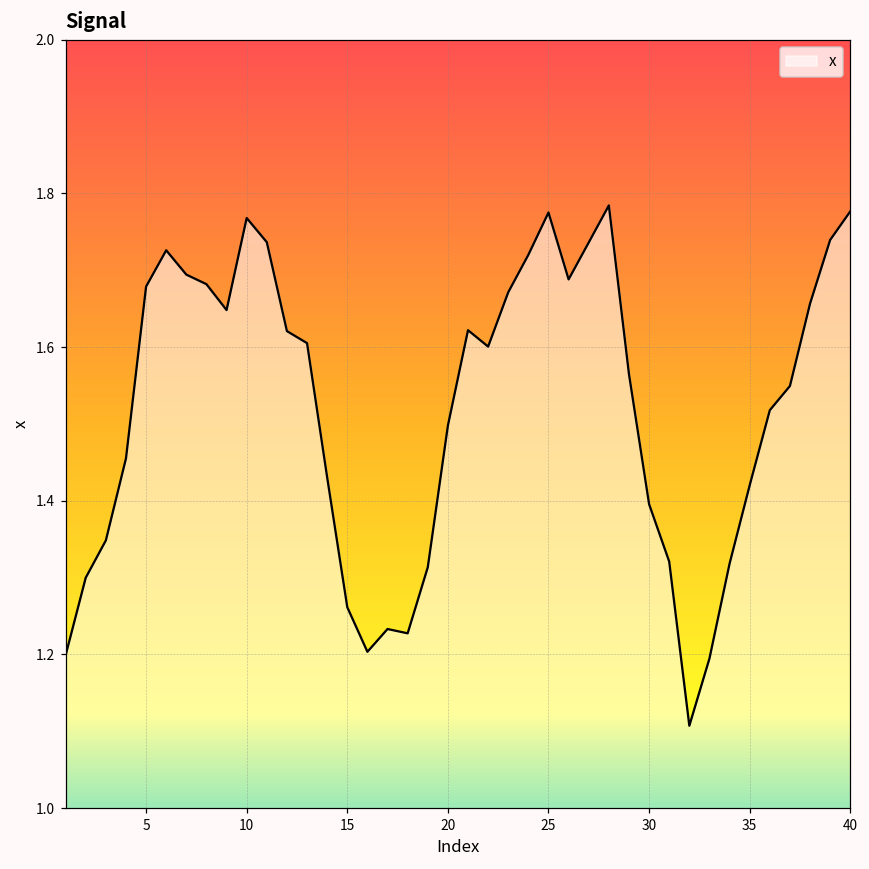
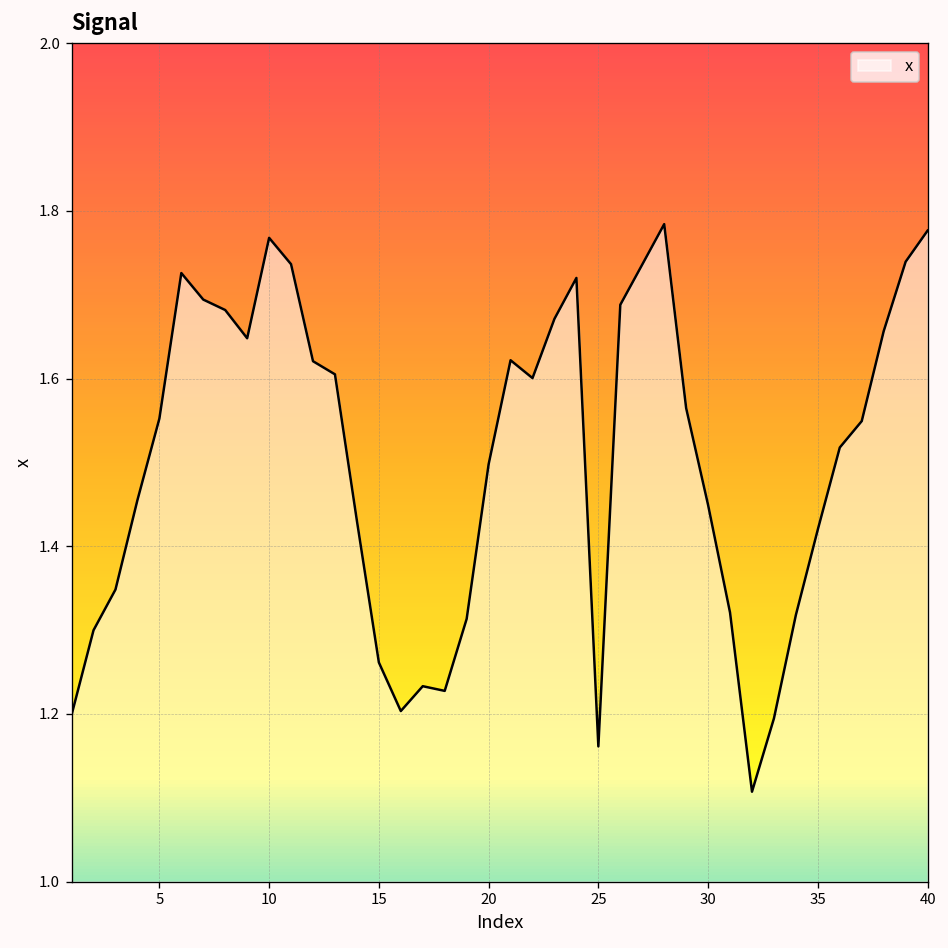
5: 1.68 -> 1.55
25: 1.78 -> 1.16
30: 1.40 -> 1.45
